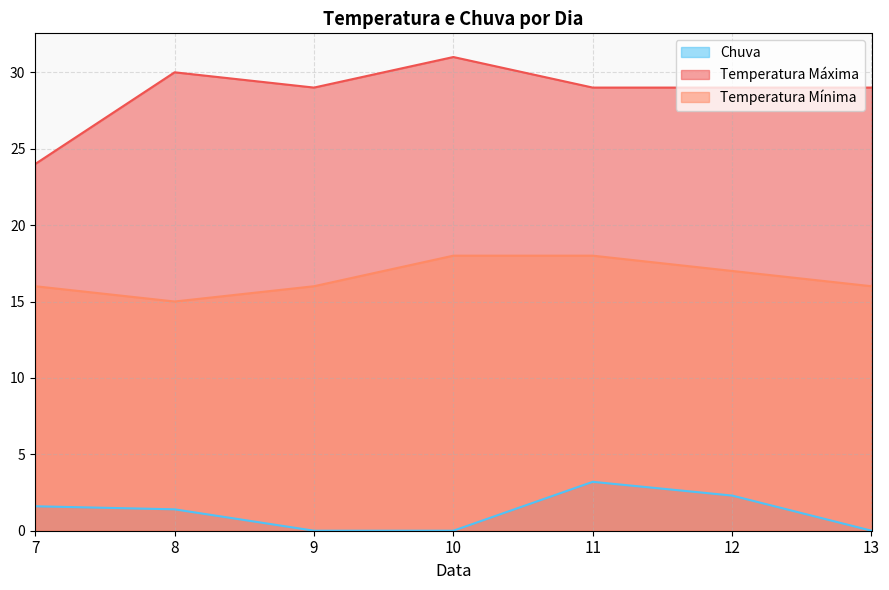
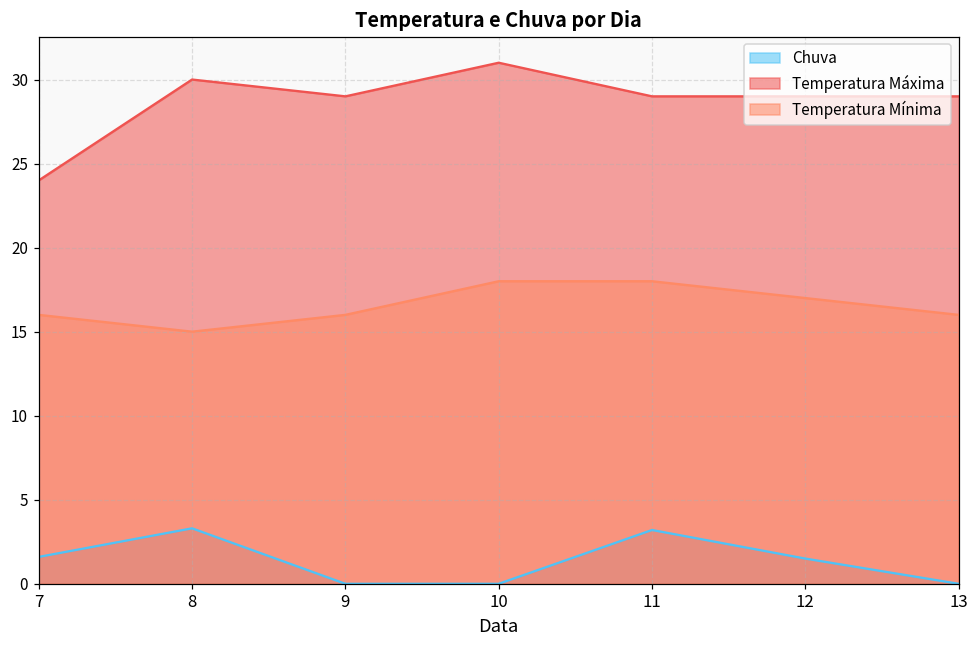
Chuva, 8: 1.4 -> 3.3
Chuva, 12: 2.3 -> 1.5
